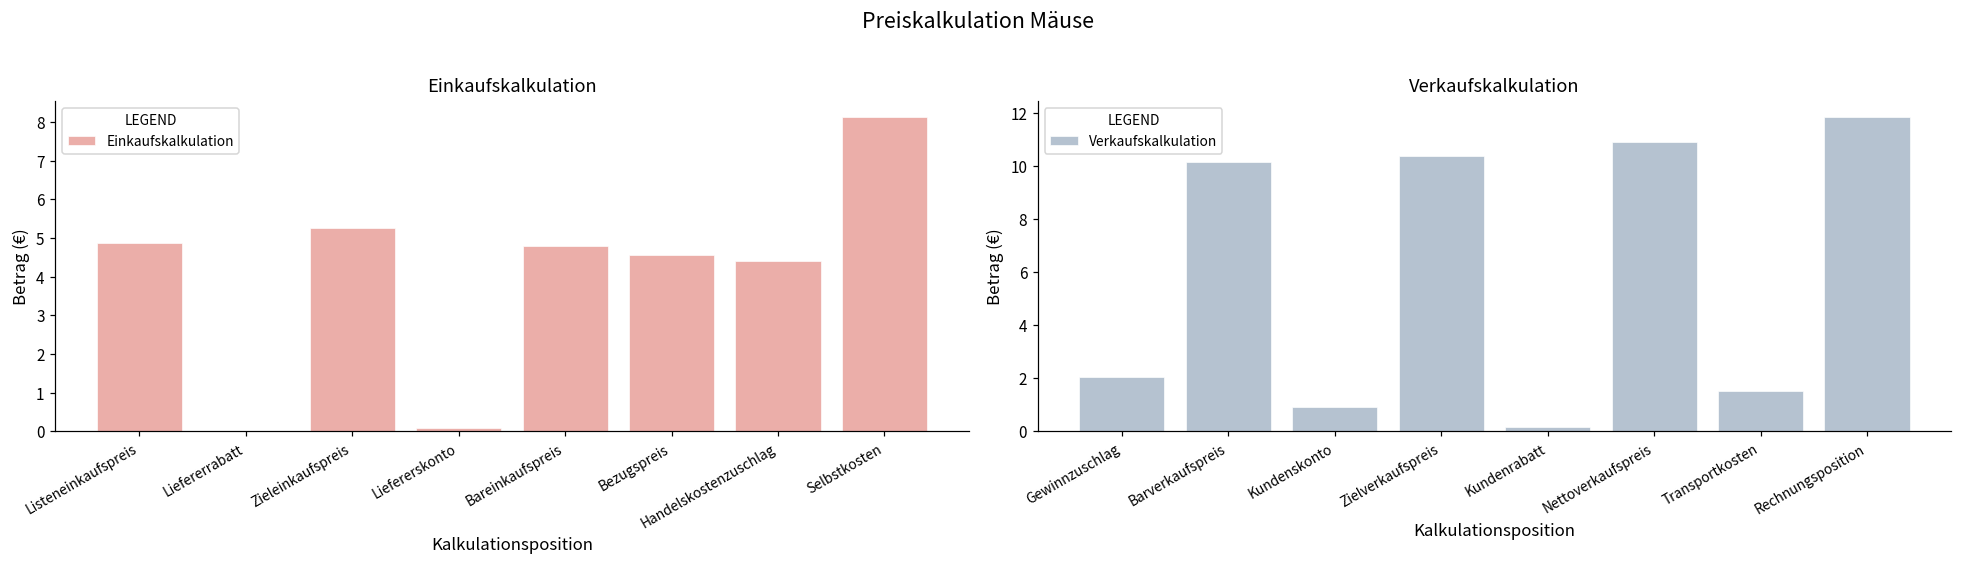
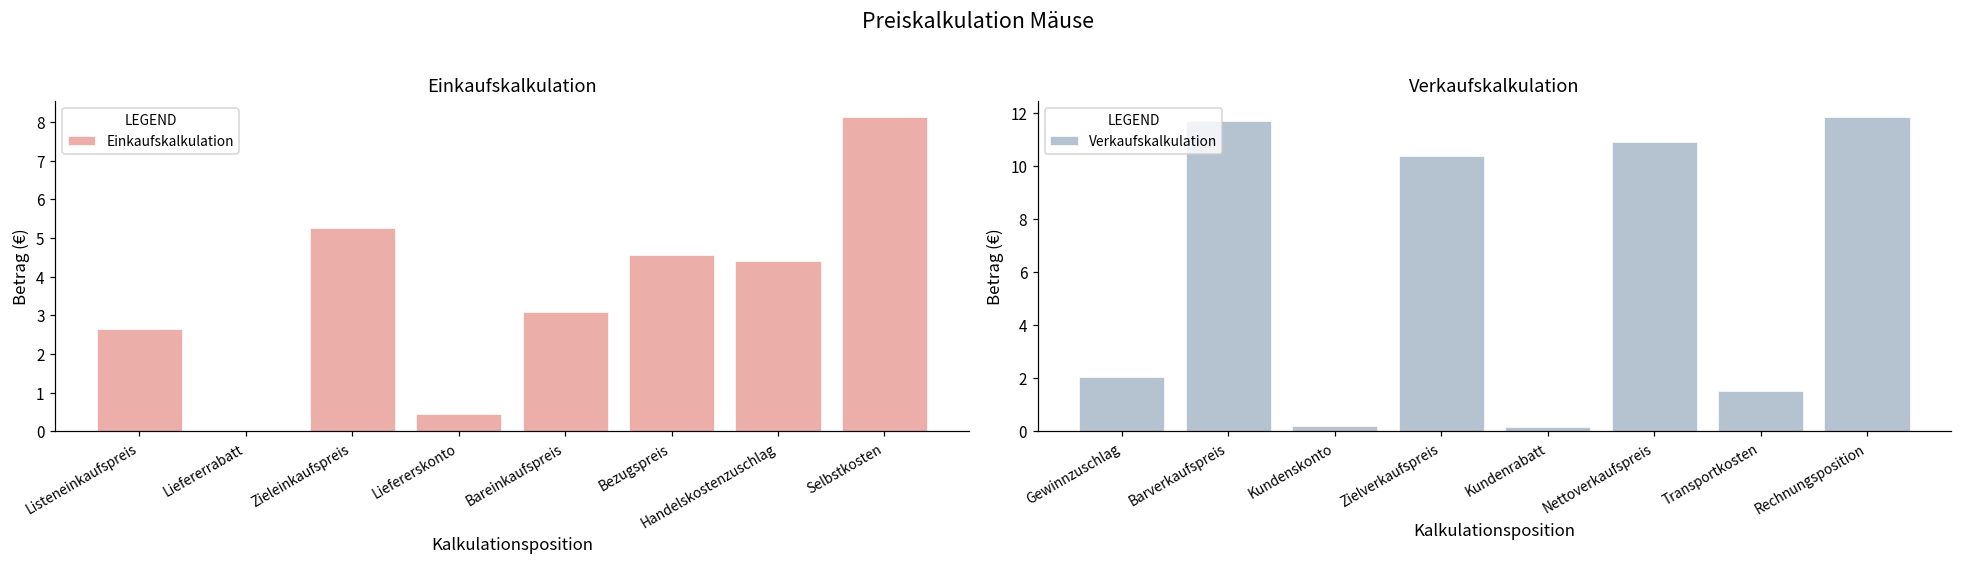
Einkaufskalkulation, Listeneinkaufspreis: 4.9 -> 2.7
Einkaufskalkulation, Liefererskonto: 0.1 -> 0.5
Einkaufskalkulation, Bareinkaufspreis: 4.8 -> 3.1
Verkaufskalkulation, Barverkaufspreis: 10.2 -> 11.7
Verkaufskalkulation, Kundenskonto: 0.9 -> 0.2
